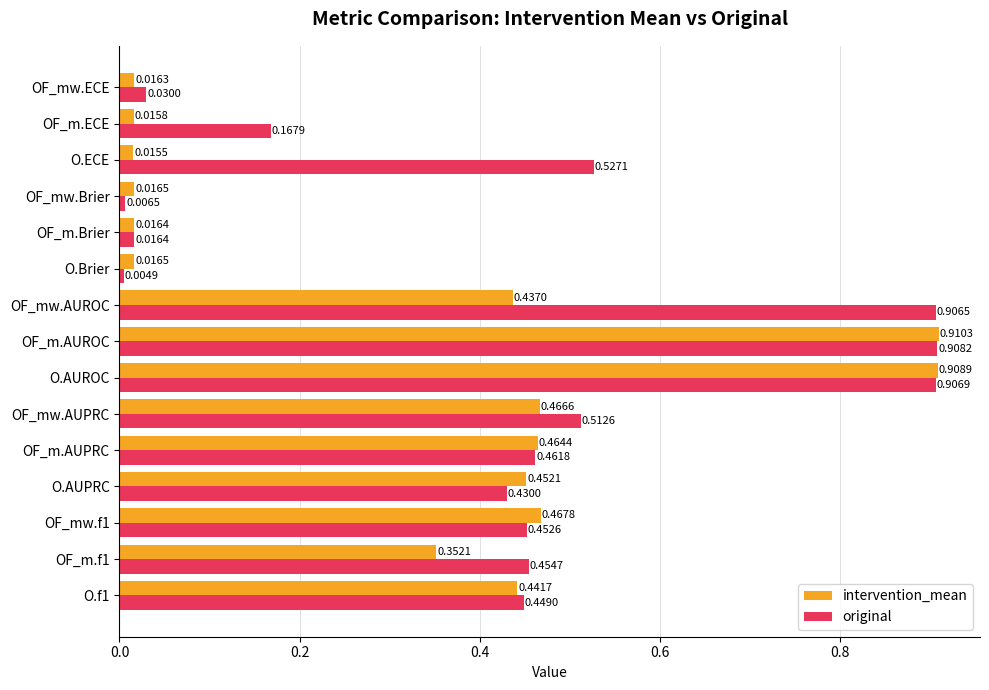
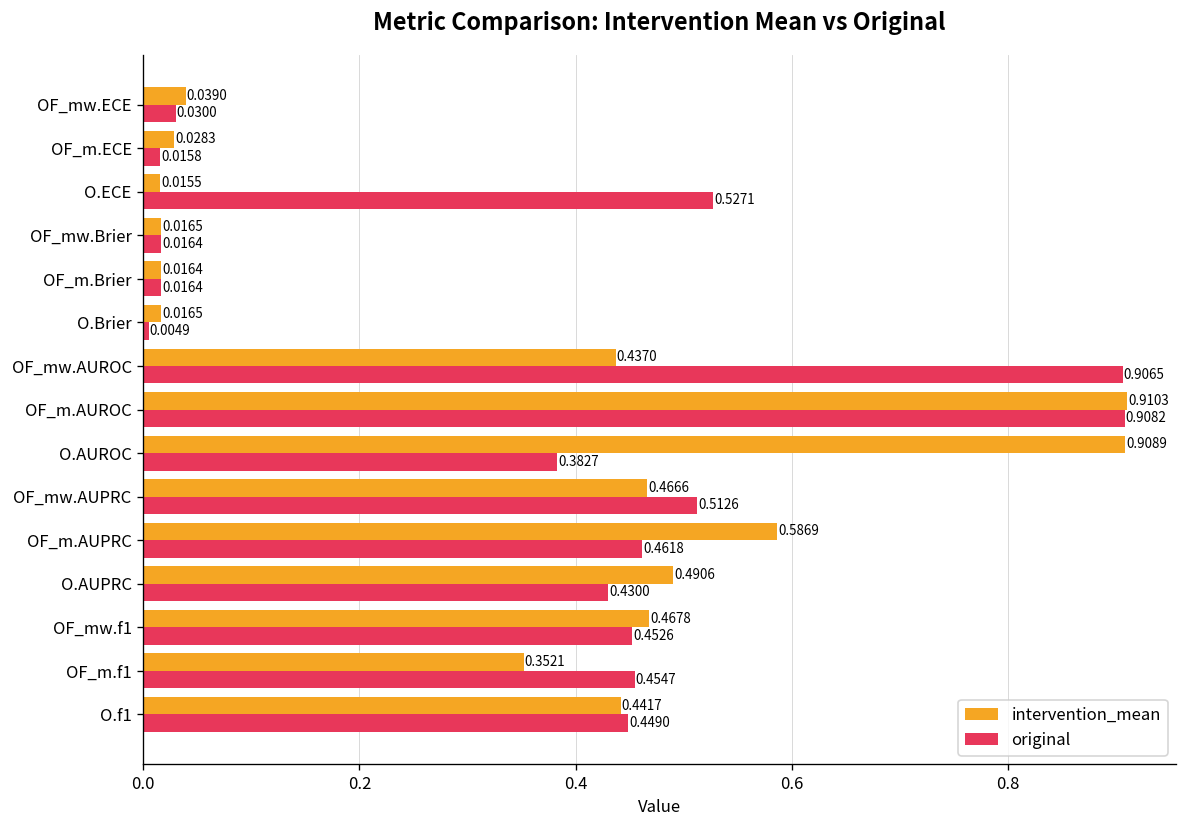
intervention_mean, OF_mw.ECE: 0.0163 -> 0.0390
intervention_mean, OF_m.ECE: 0.0158 -> 0.0283
original, OF_m.ECE: 0.1679 -> 0.0158
original, OF_mw.Brier: 0.0065 -> 0.0164
original, O.AUROC: 0.9069 -> 0.3827
intervention_mean, OF_m.AUPRC: 0.4644 -> 0.5869
intervention_mean, O.AUPRC: 0.4521 -> 0.4906
